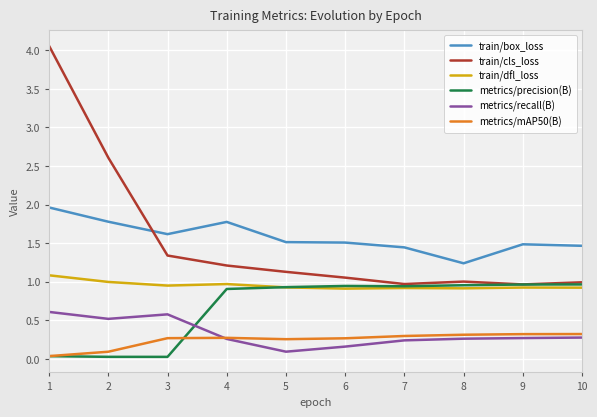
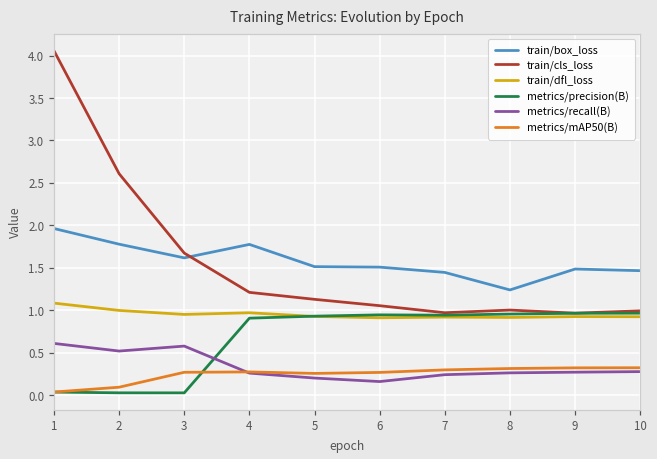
train/cls_loss, 3: 1.3 -> 1.7
metrics/recall(B), 5: 0.1 -> 0.2
